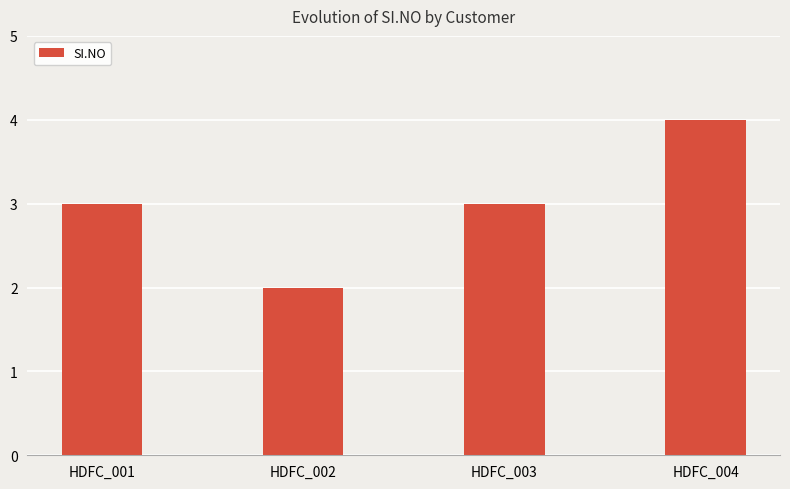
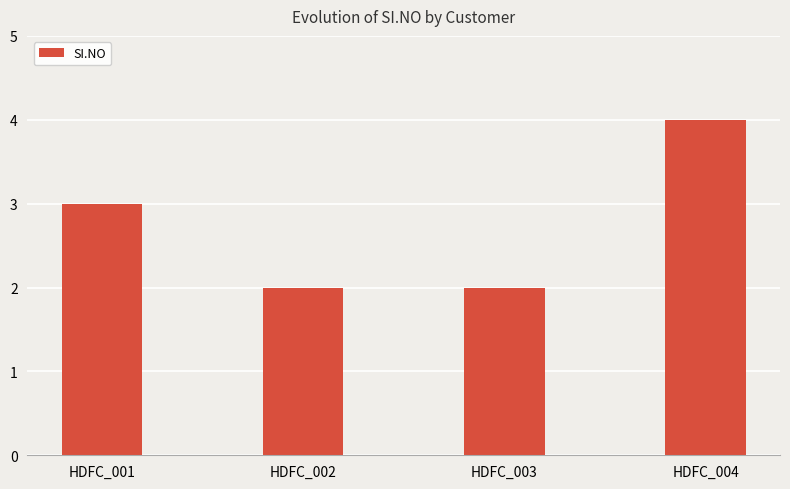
HDFC_003: 3 -> 2
